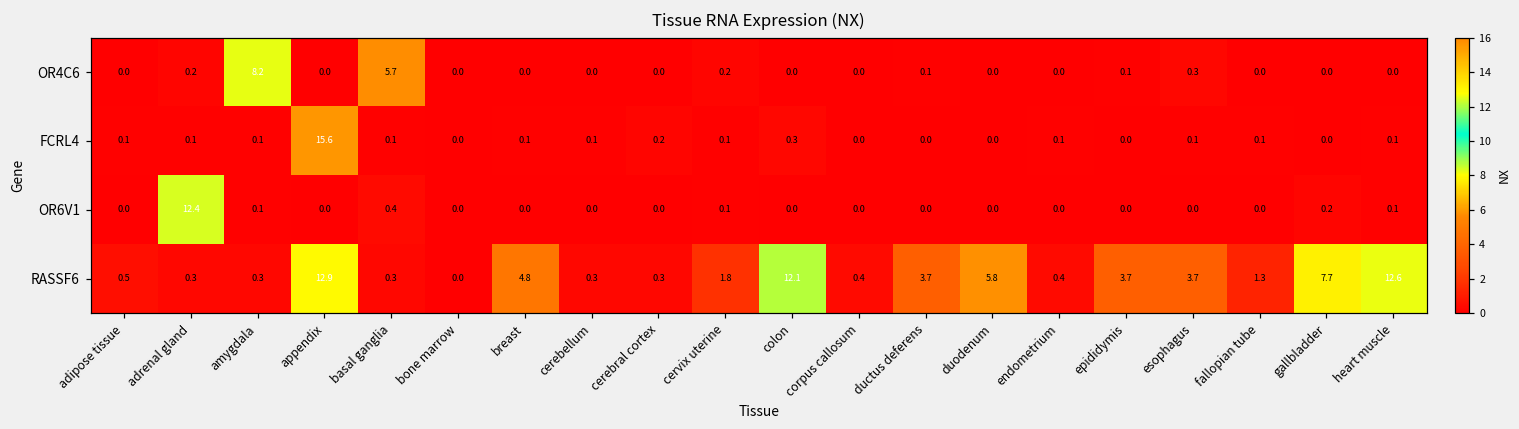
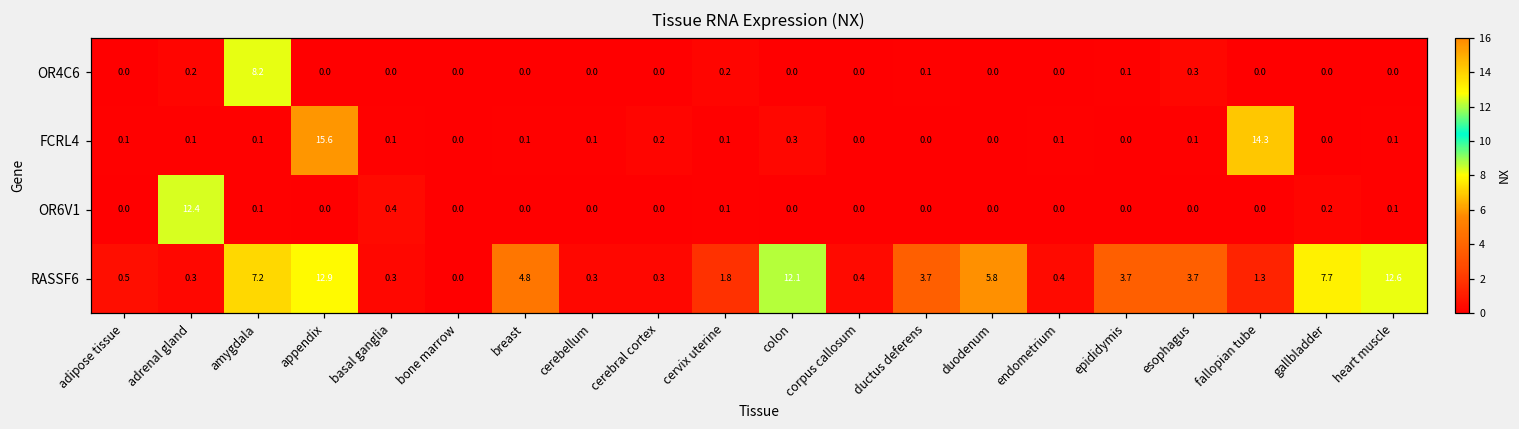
OR4C6, basal ganglia: 5.7 -> 0.0
FCRL4, fallopian tube: 0.1 -> 14.3
RASSF6, amygdala: 0.3 -> 7.2
